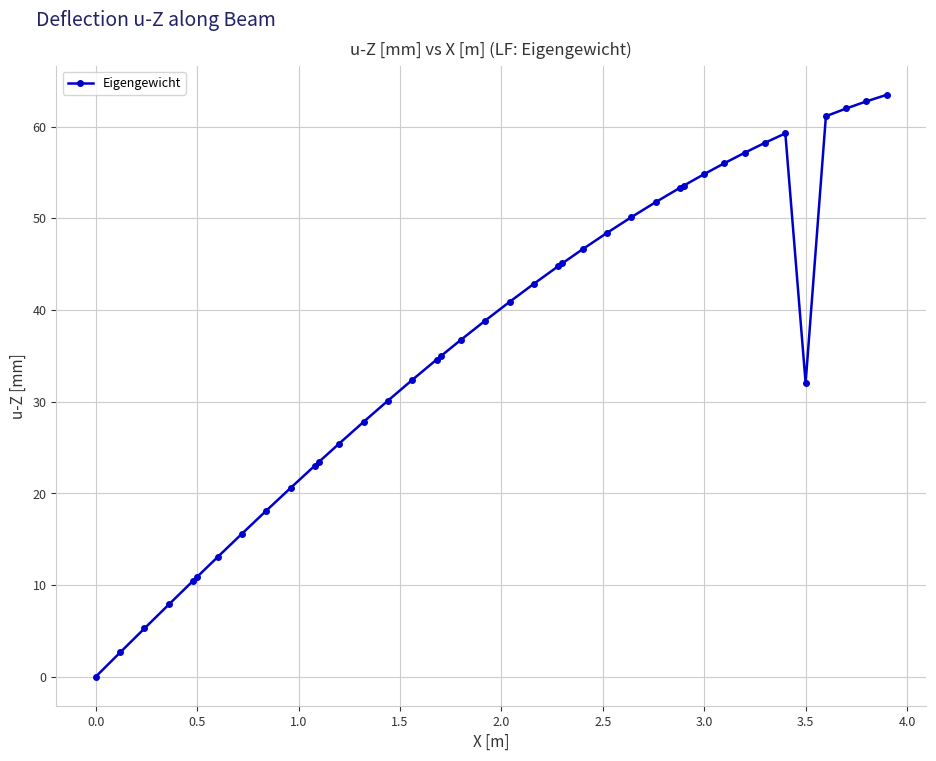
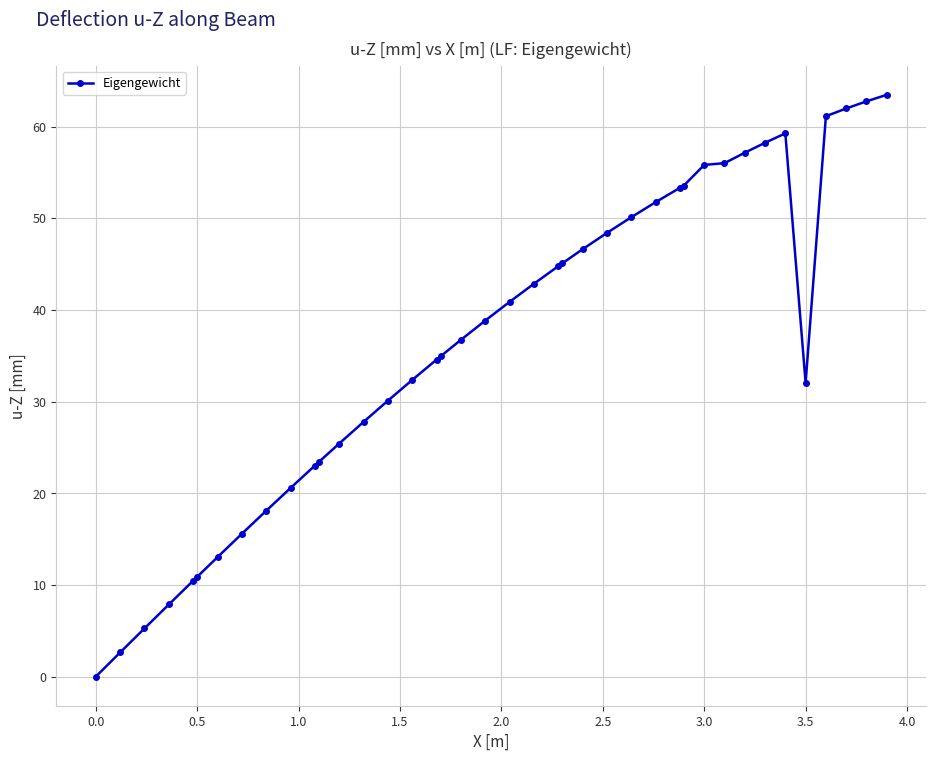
3.0: 55 -> 56
